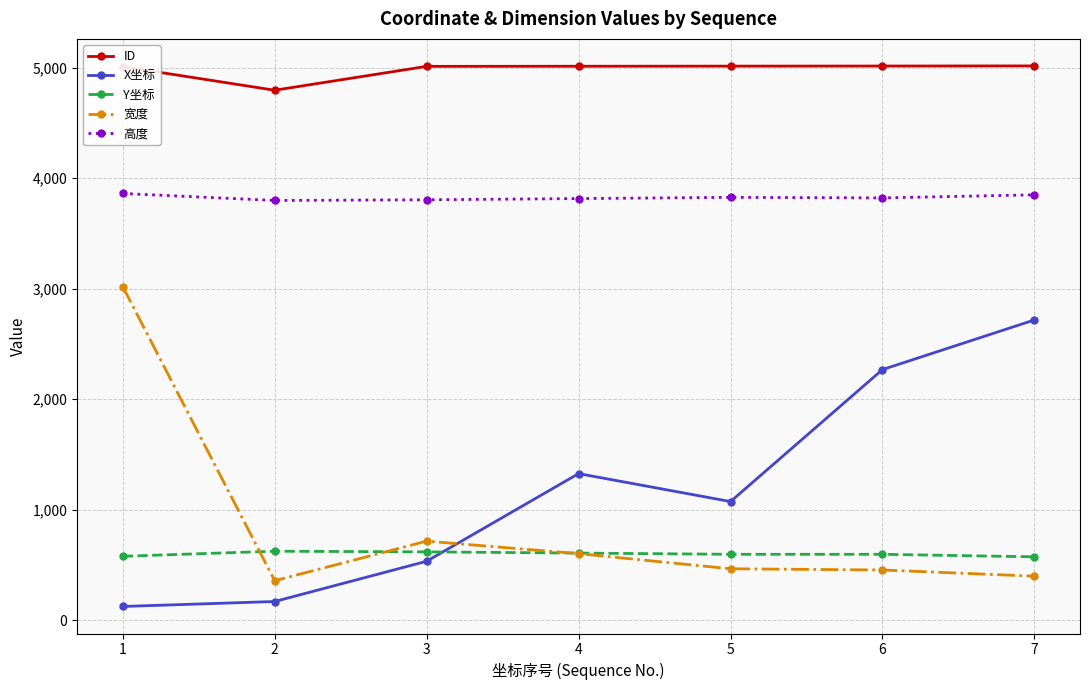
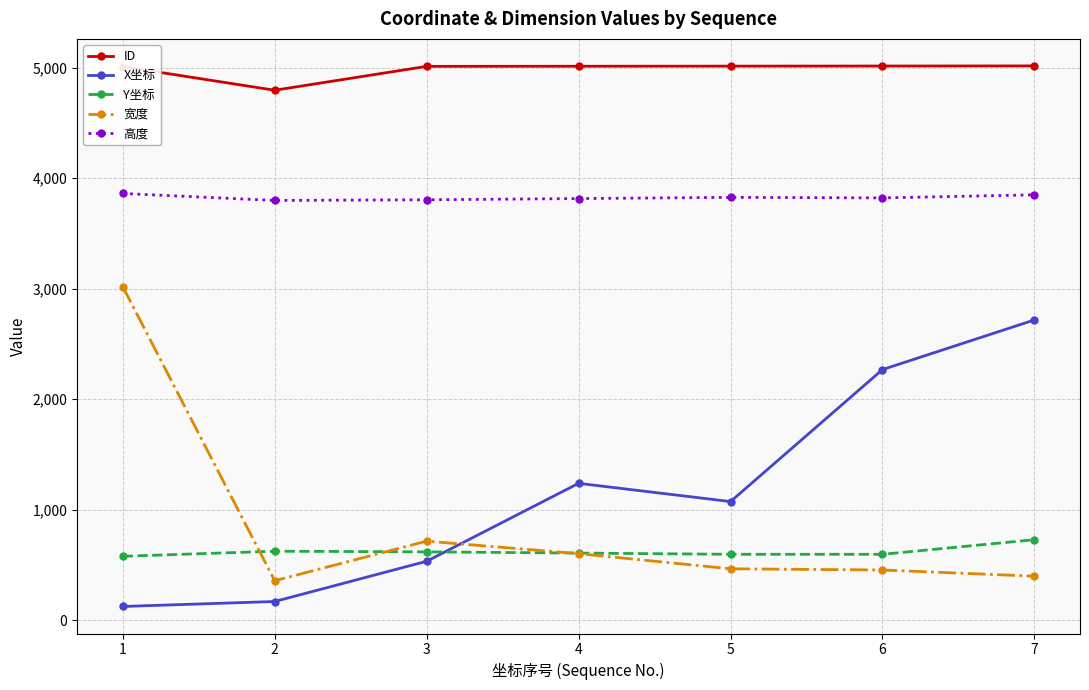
X坐标, 4: 1,330 -> 1,240
Y坐标, 7: 570 -> 730
